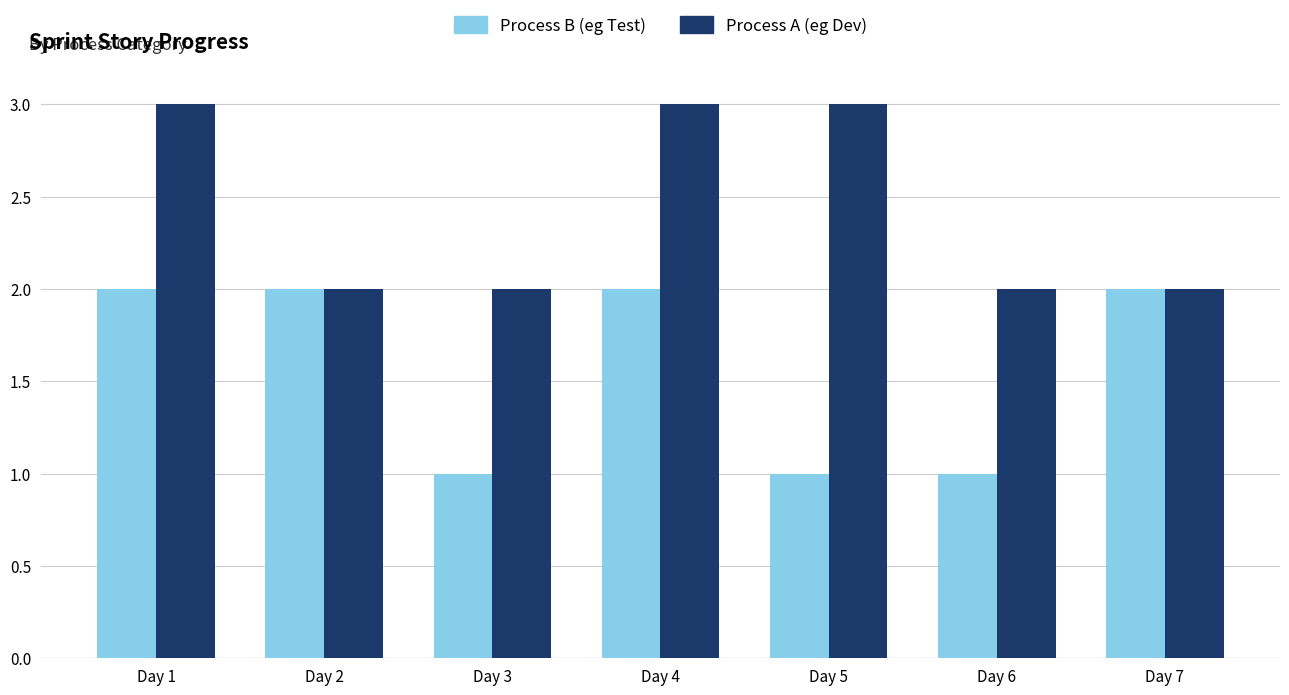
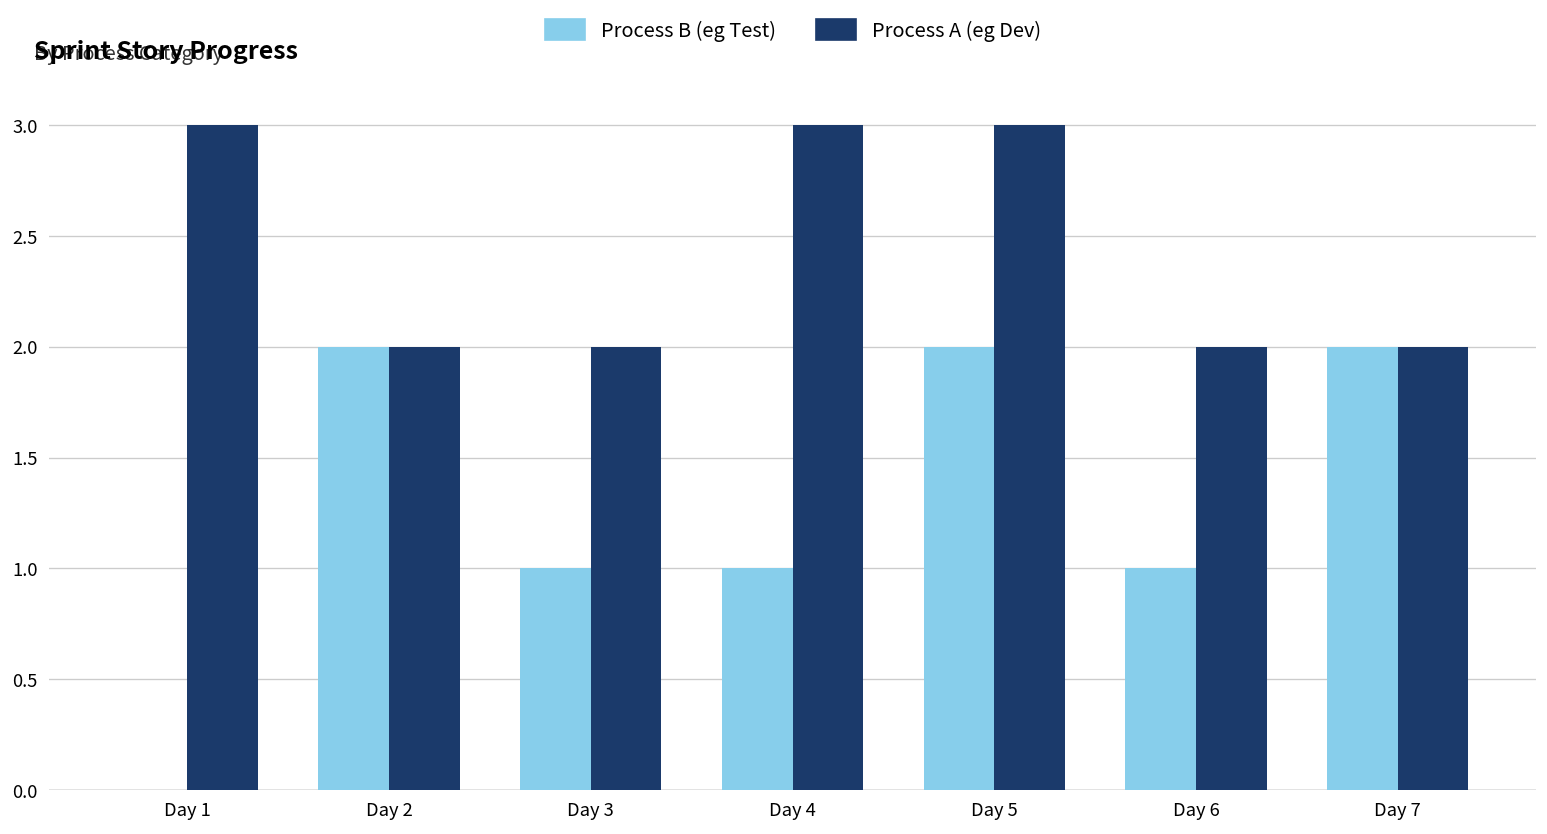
Process B (eg Test), Day 1: 2 -> 0
Process B (eg Test), Day 4: 2 -> 1
Process B (eg Test), Day 5: 1 -> 2
